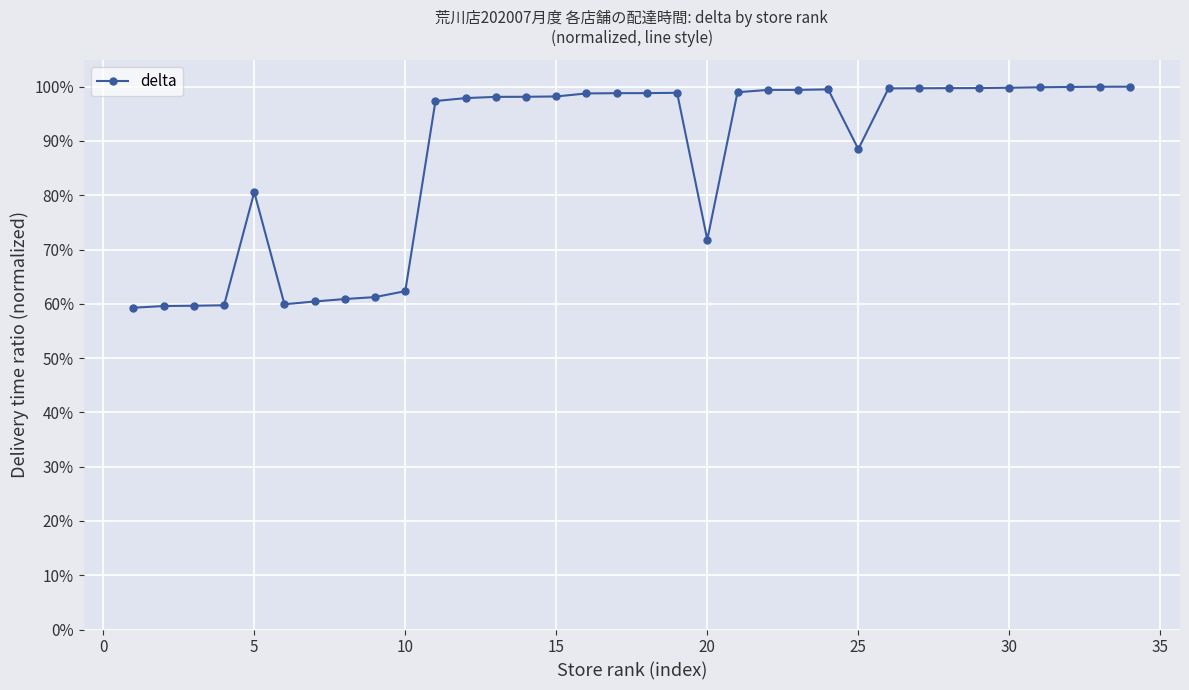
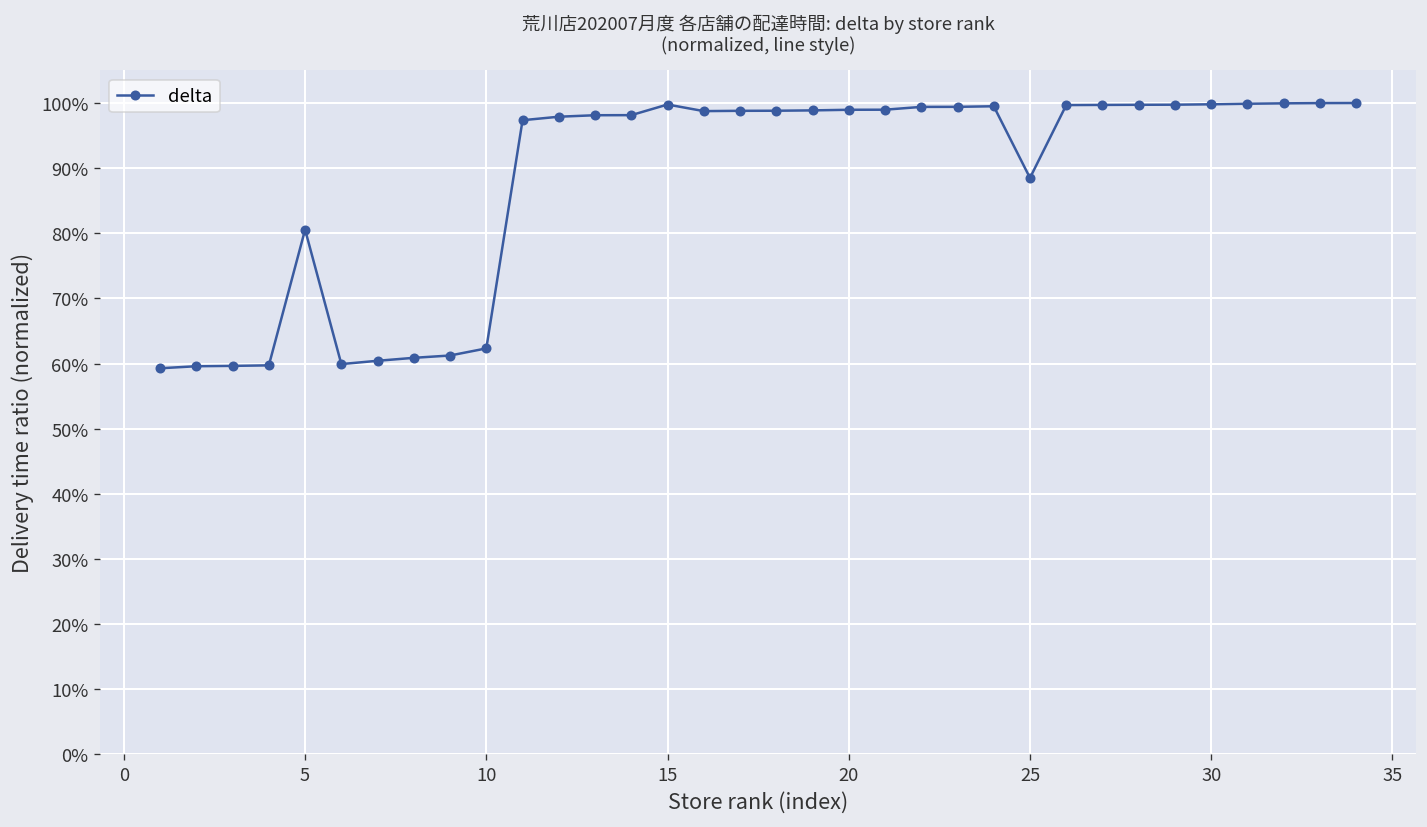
15: 98% -> 100%
20: 72% -> 99%
